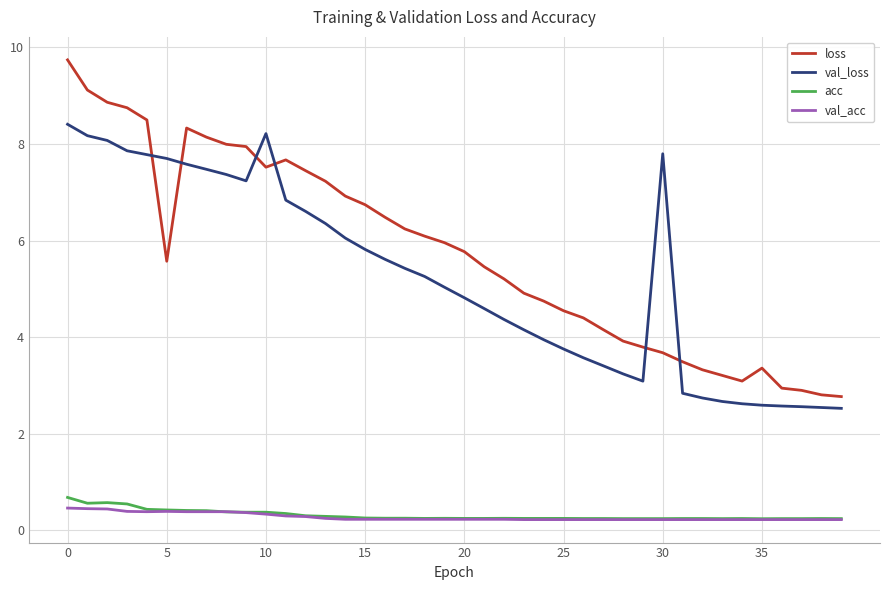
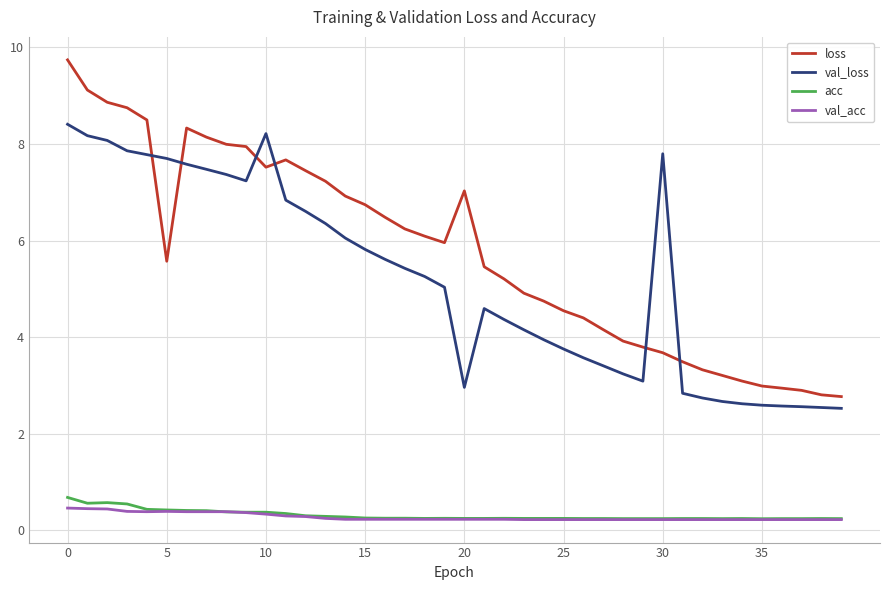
loss, 20: 5.8 -> 7.0
val_loss, 20: 4.8 -> 3.0
loss, 35: 3.4 -> 3.0
